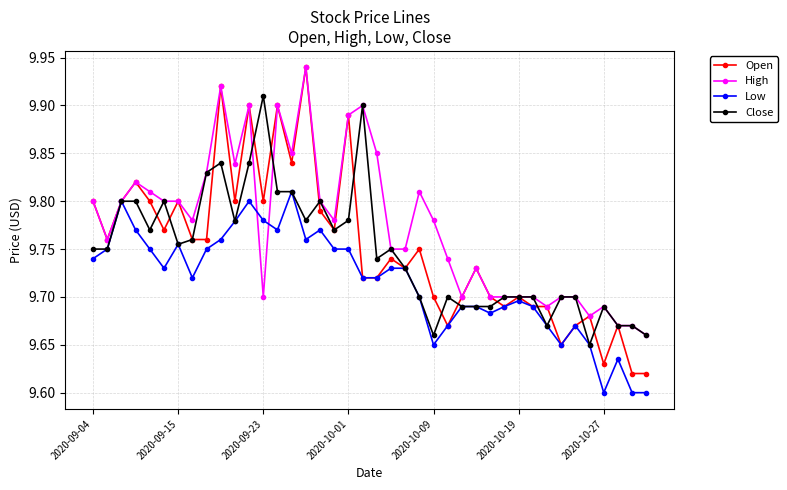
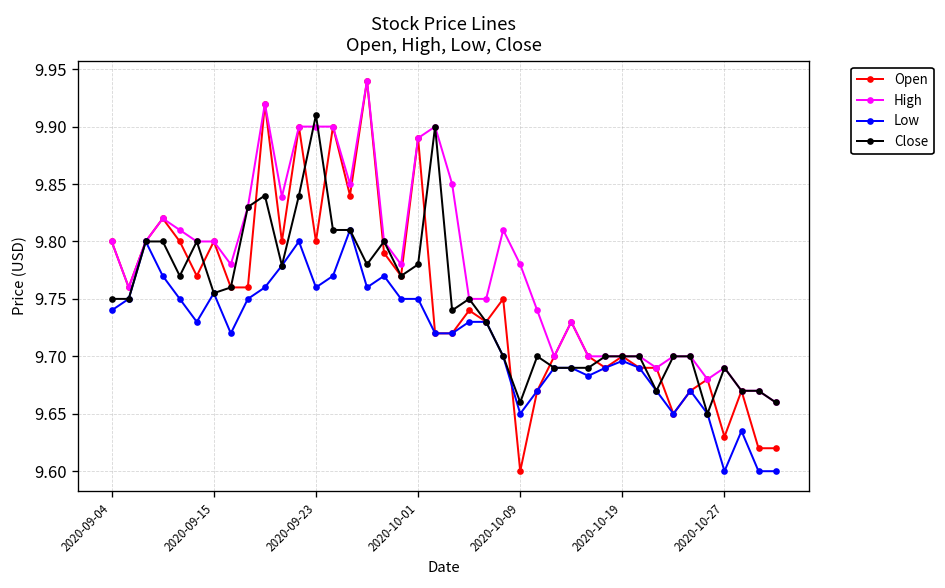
High, 2020-09-23: 9.7 -> 9.9
Low, 2020-09-23: 9.78 -> 9.76
Open, 2020-10-09: 9.7 -> 9.6
